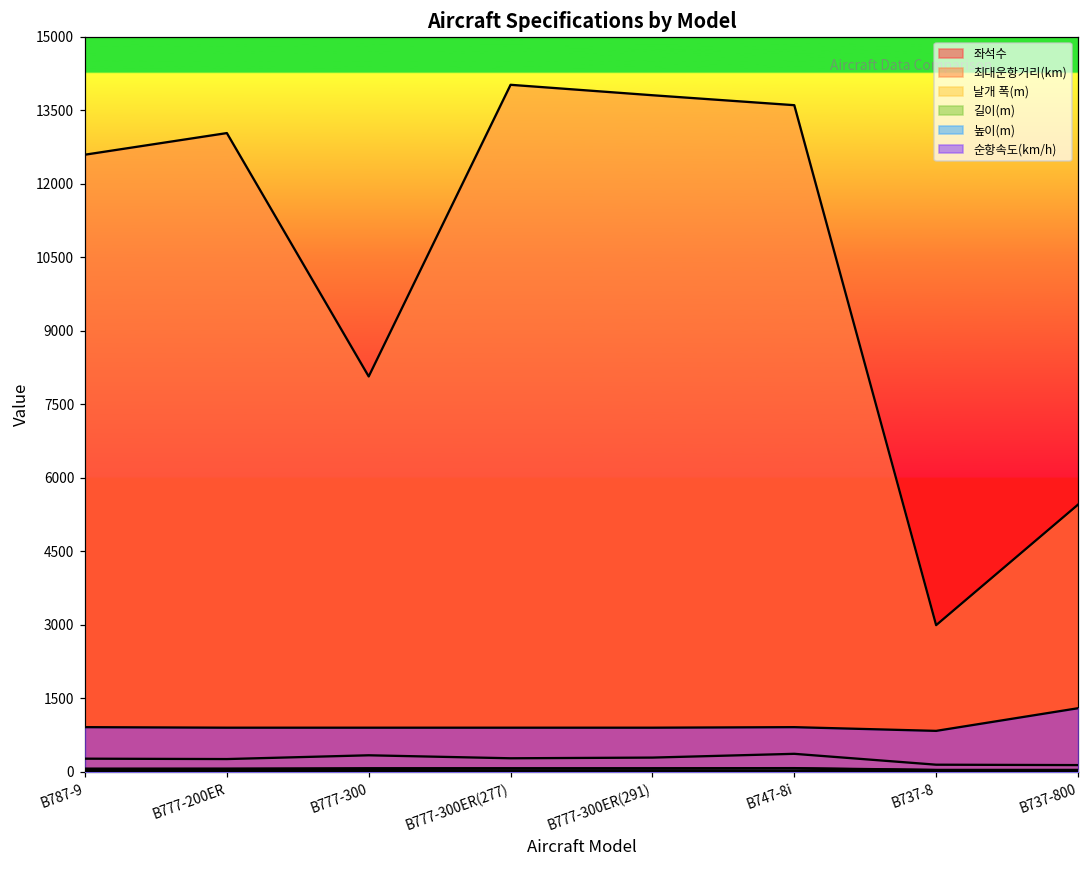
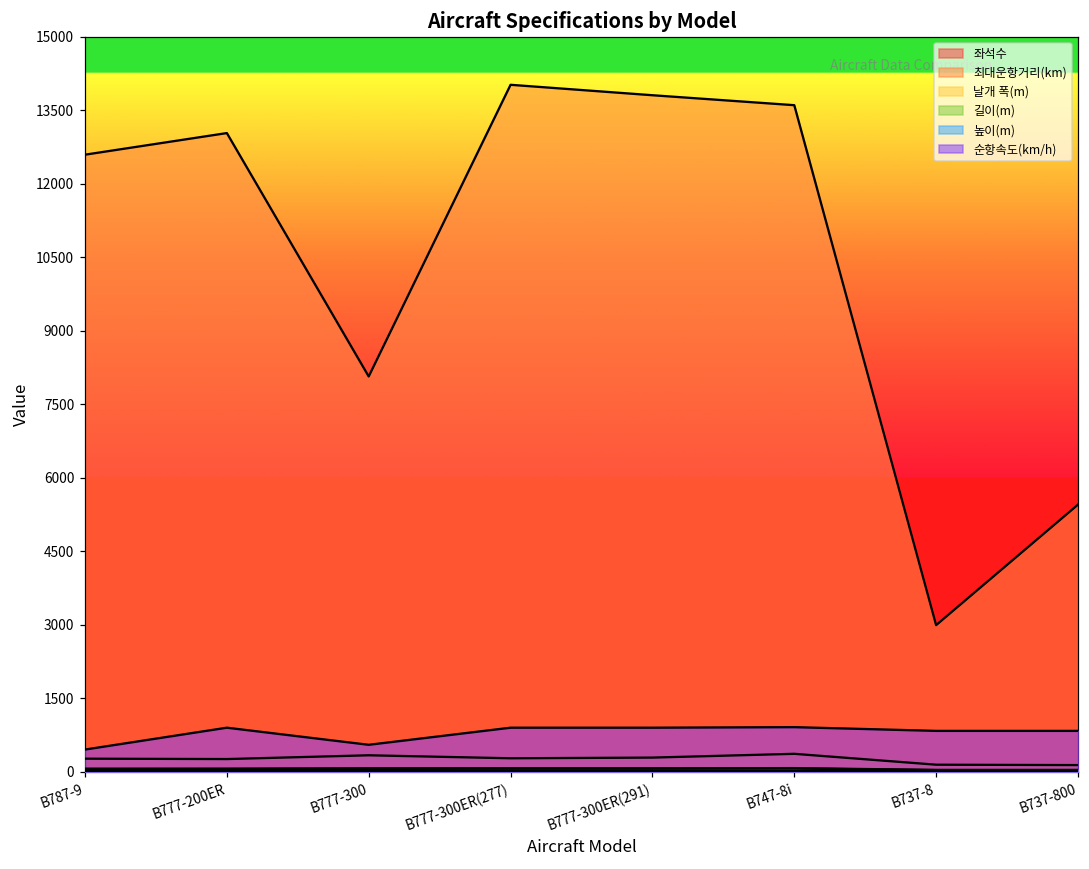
순항속도(km/h), B787-9: 900 -> 500
순항속도(km/h), B777-300: 900 -> 600
순항속도(km/h), B737-800: 1300 -> 800
